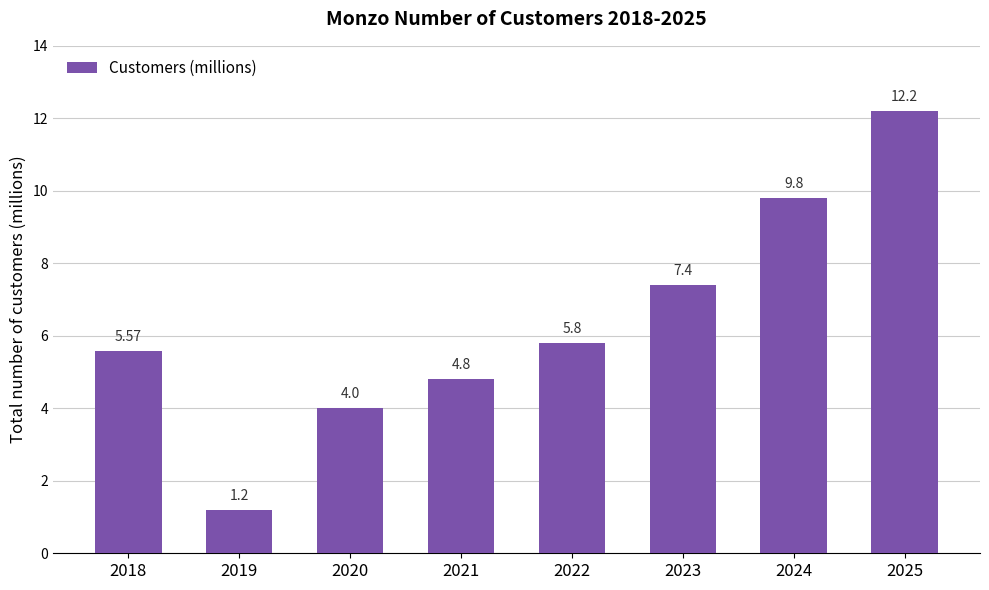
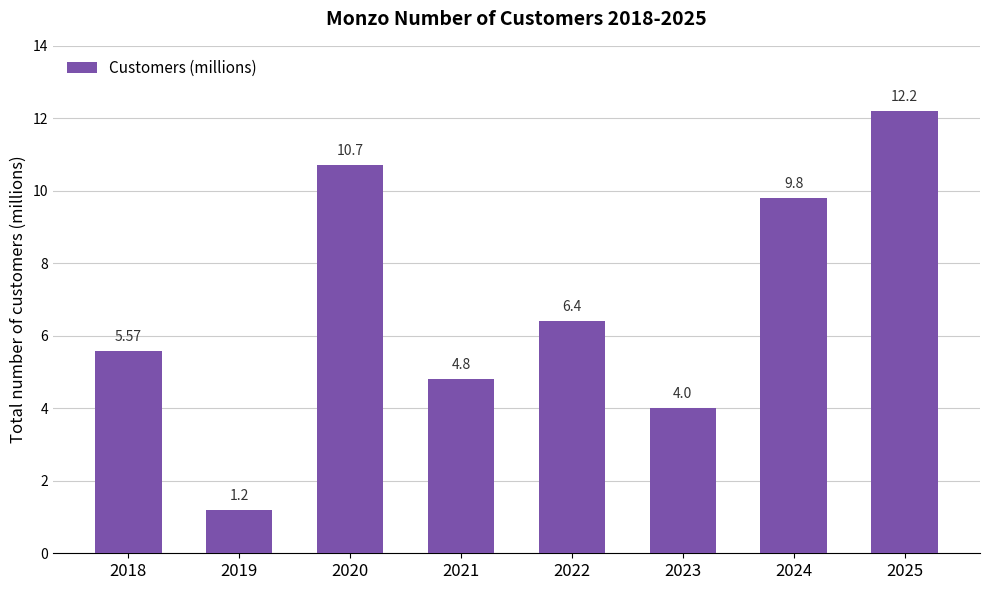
2020: 4.0 -> 10.7
2022: 5.8 -> 6.4
2023: 7.4 -> 4.0
